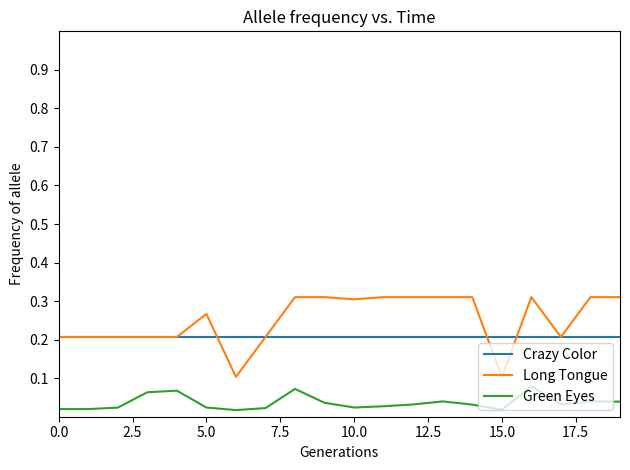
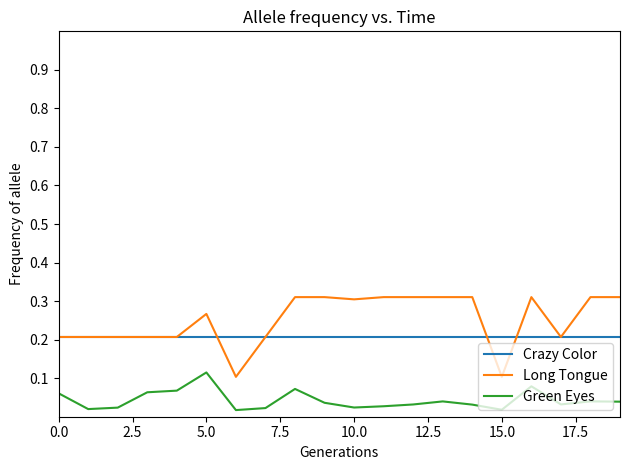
Green Eyes, 0.0: 0.02 -> 0.06
Green Eyes, 5.0: 0.02 -> 0.11
